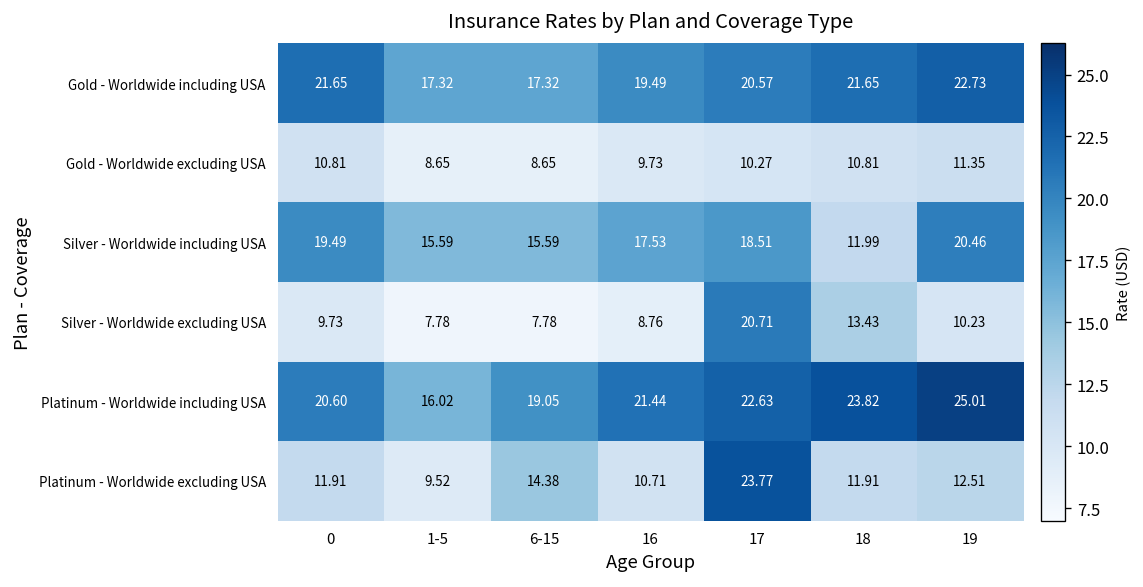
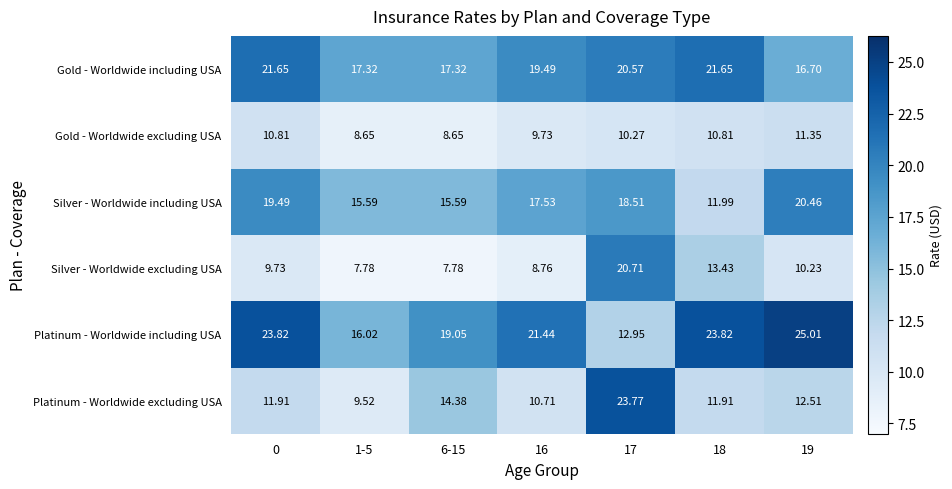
Gold - Worldwide including USA, 19: 22.73 -> 16.70
Platinum - Worldwide including USA, 0: 20.60 -> 23.82
Platinum - Worldwide including USA, 17: 22.63 -> 12.95
